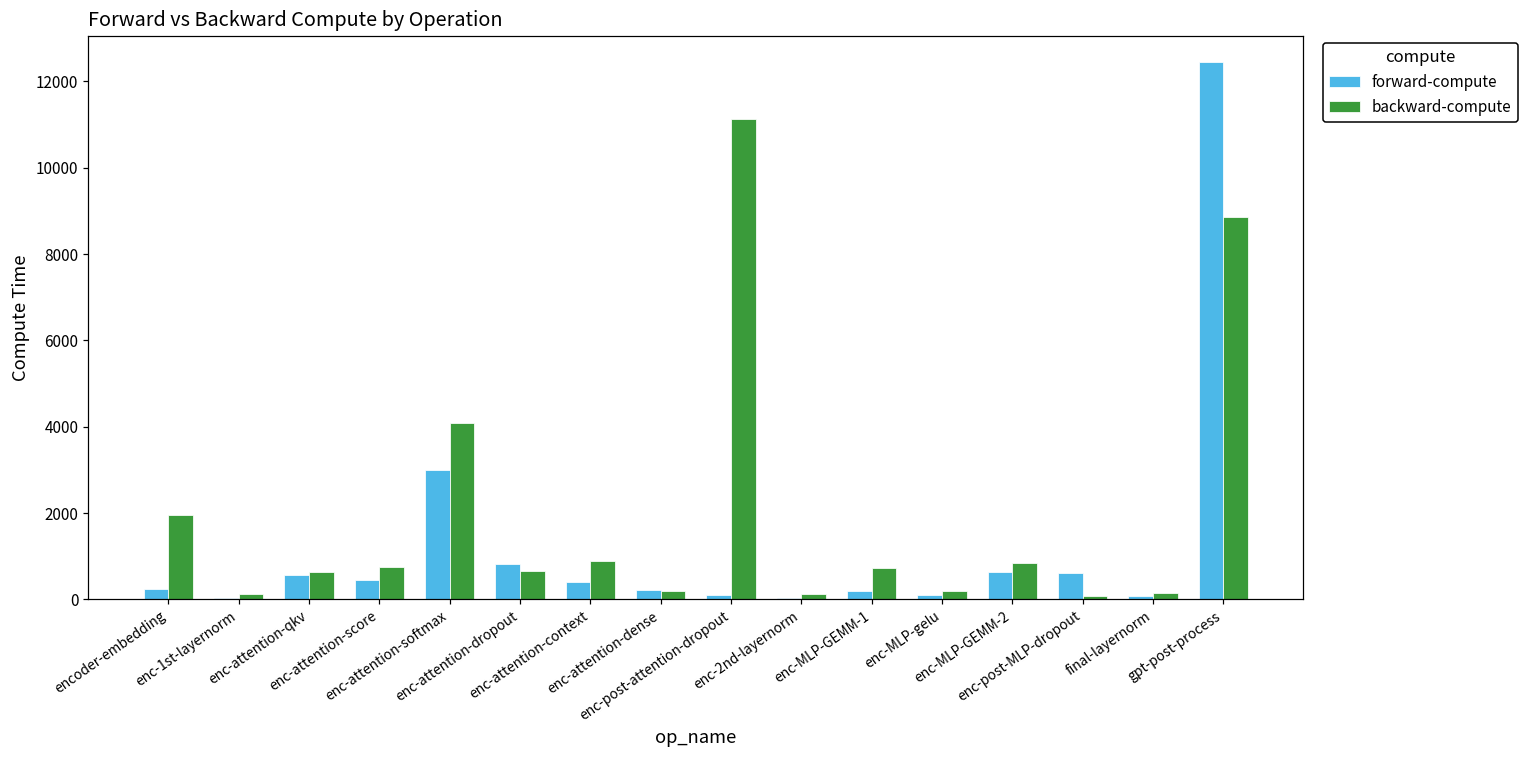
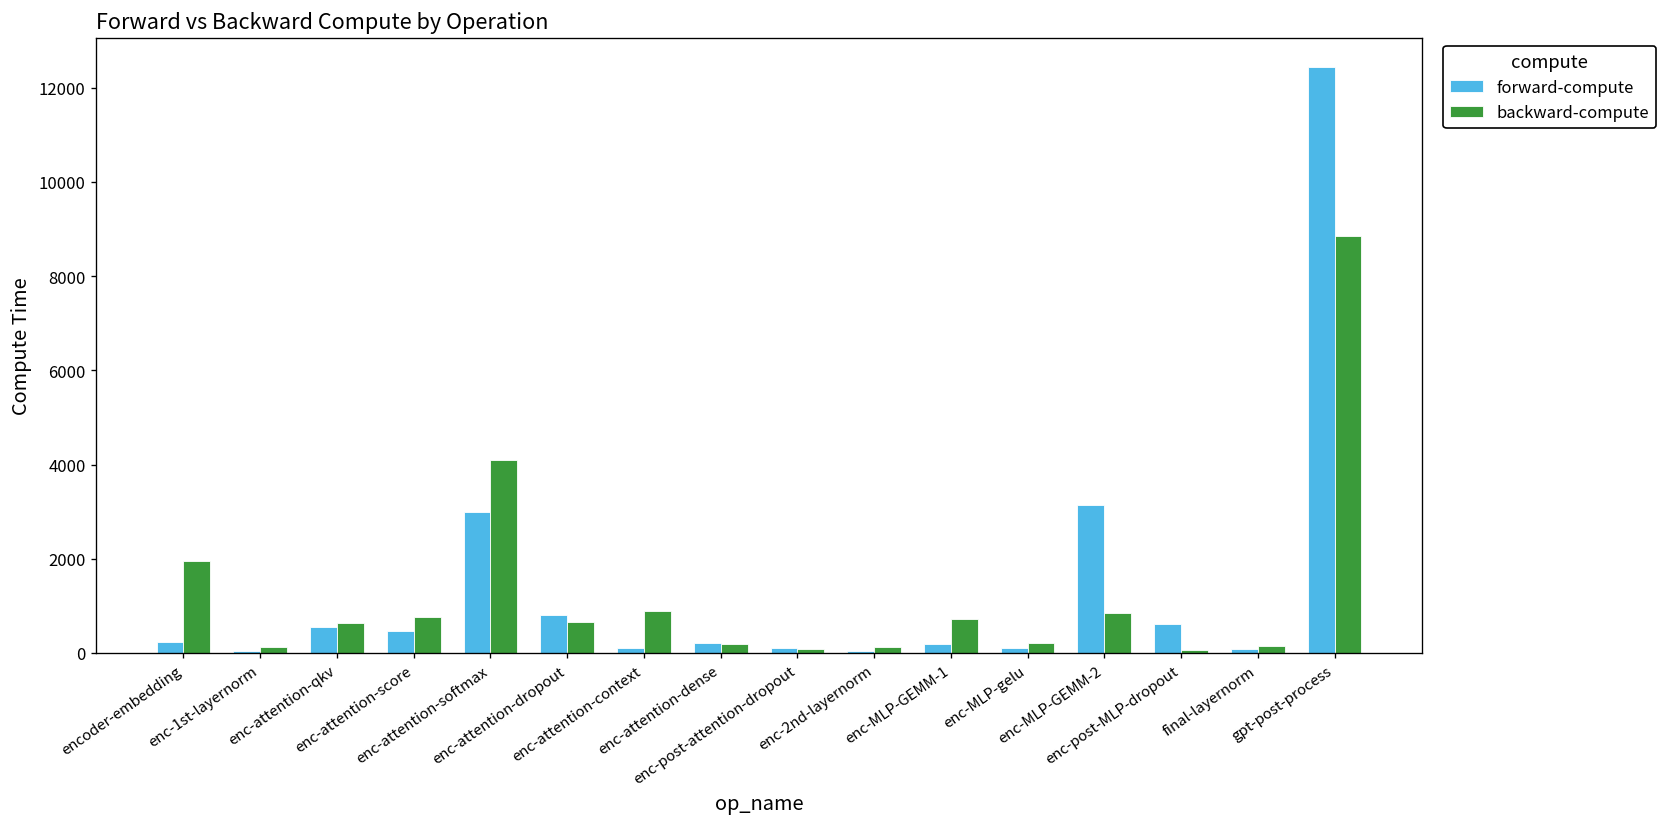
forward-compute, enc-attention-context: 400 -> 100
backward-compute, enc-post-attention-dropout: 11100 -> 100
forward-compute, enc-MLP-GEMM-2: 600 -> 3100
